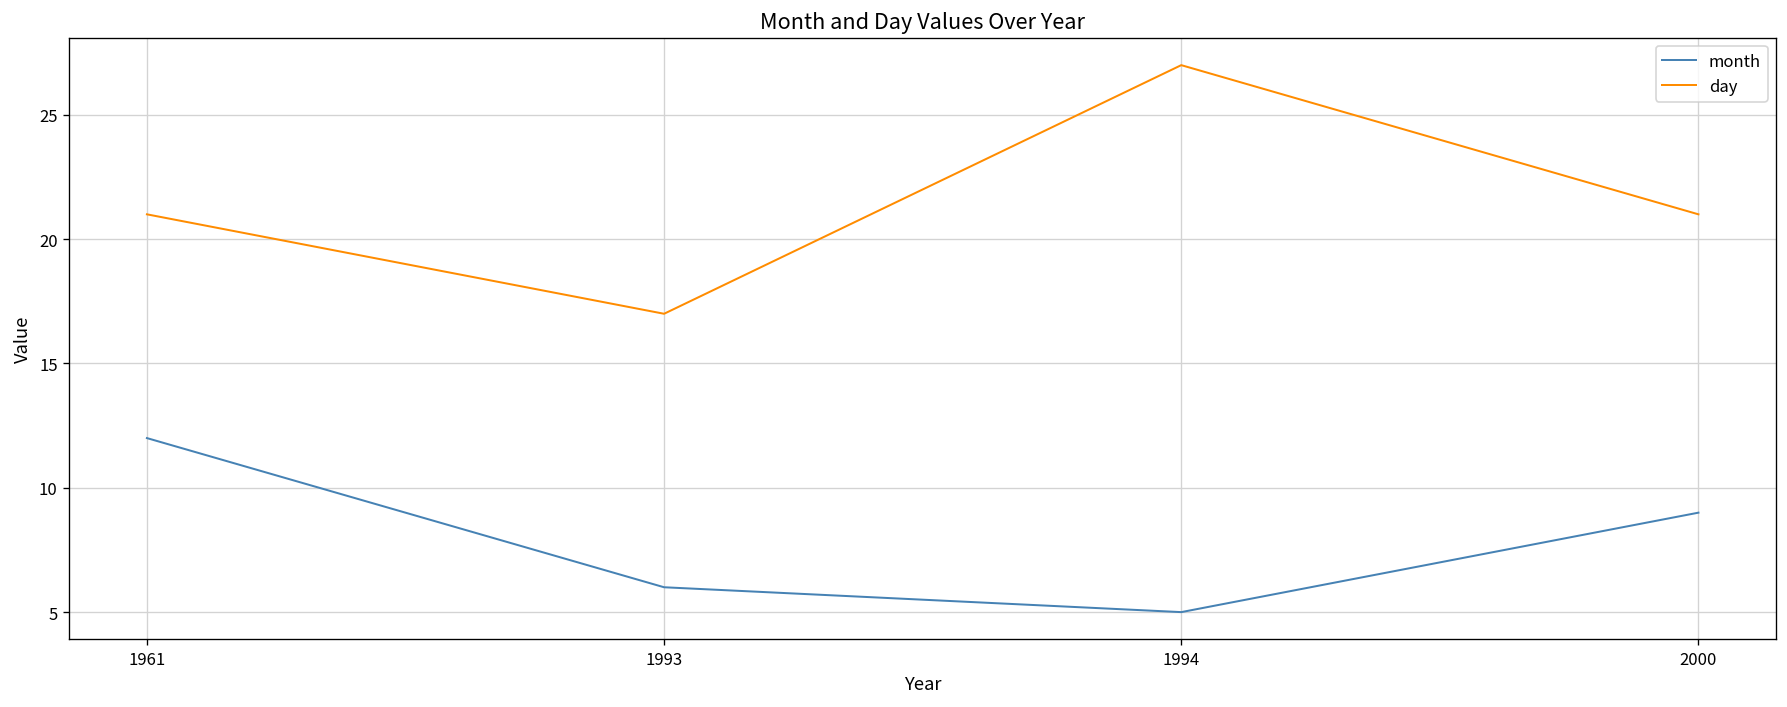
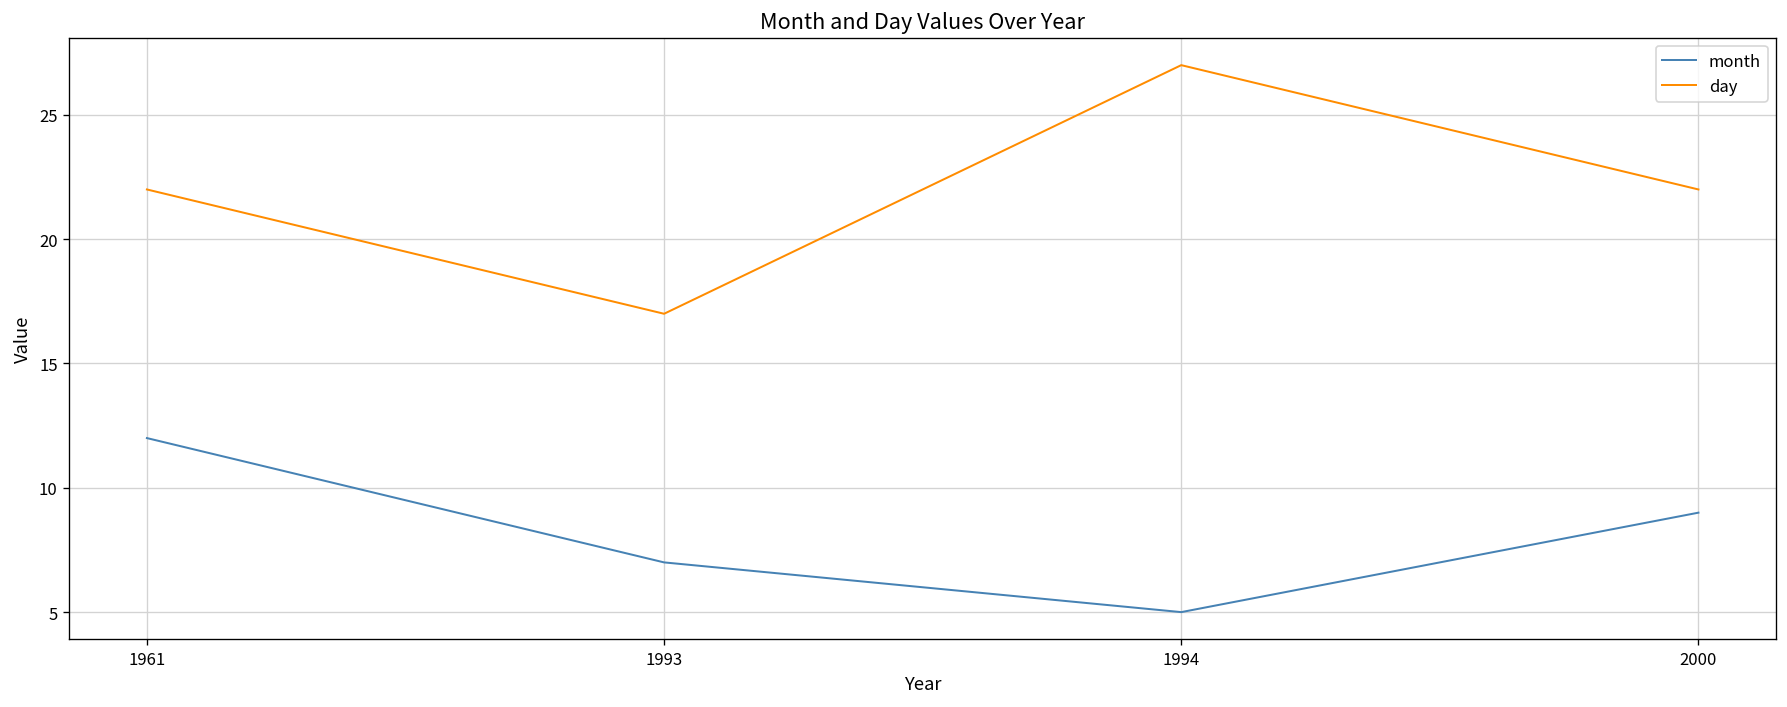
day, 1961: 21 -> 22
month, 1993: 6 -> 7
day, 2000: 21 -> 22
